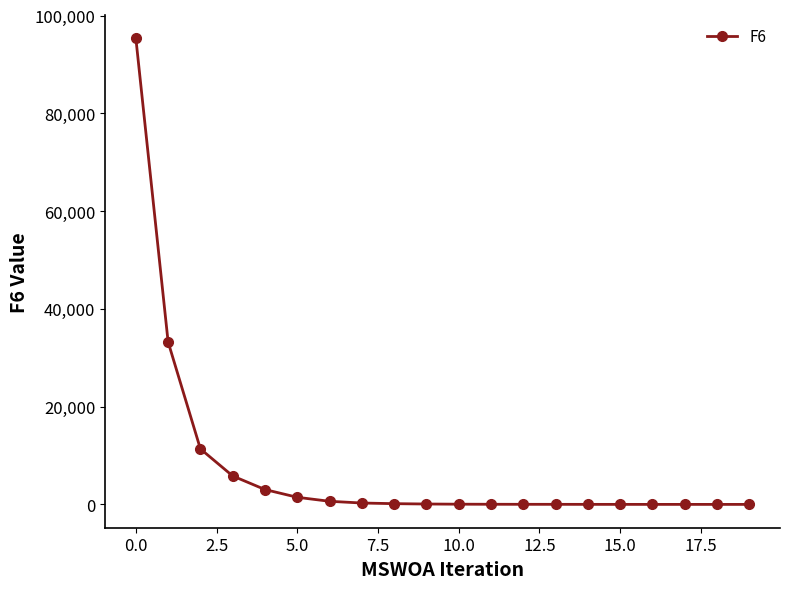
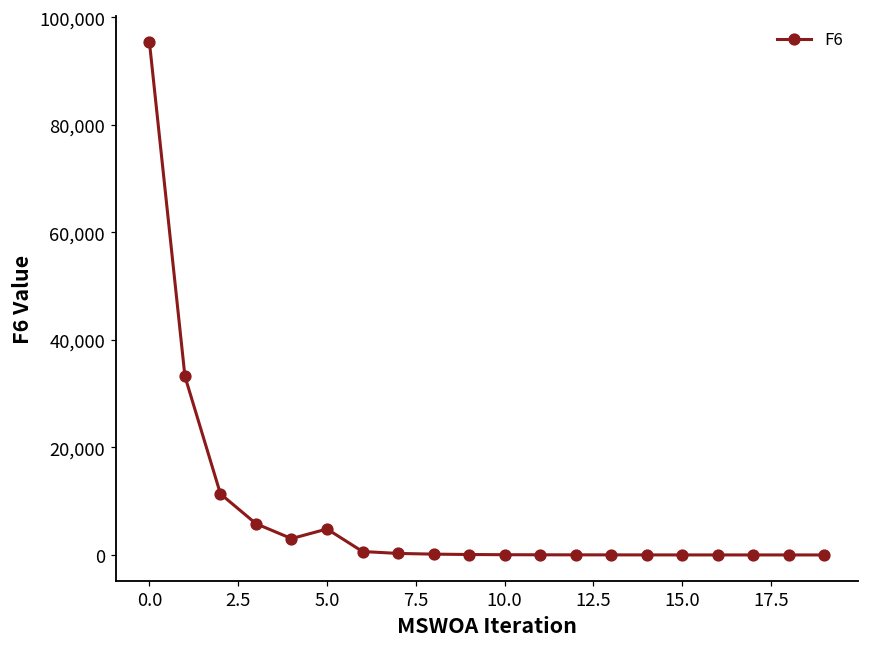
5.0: 1,000 -> 5,000
